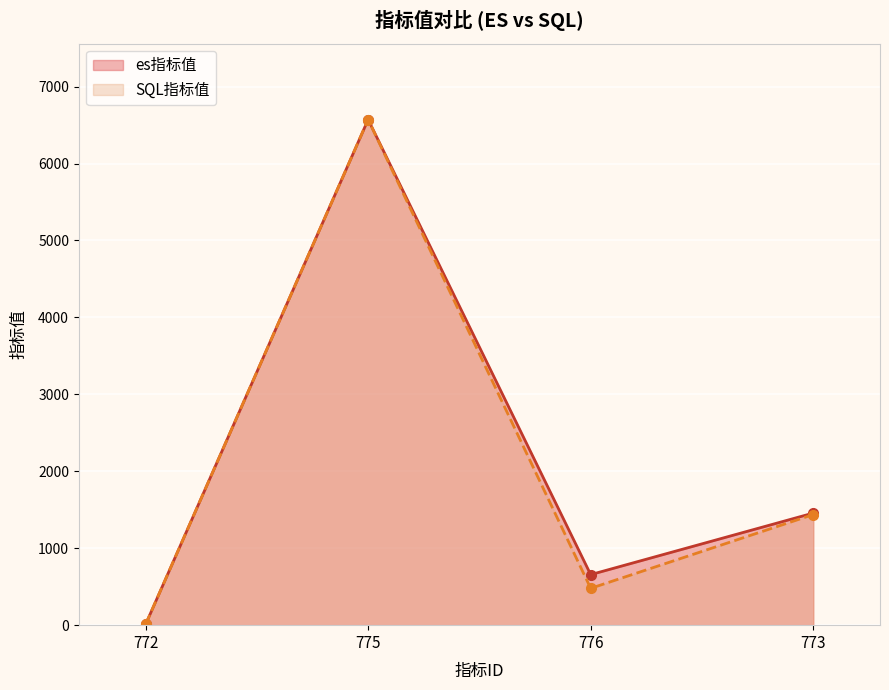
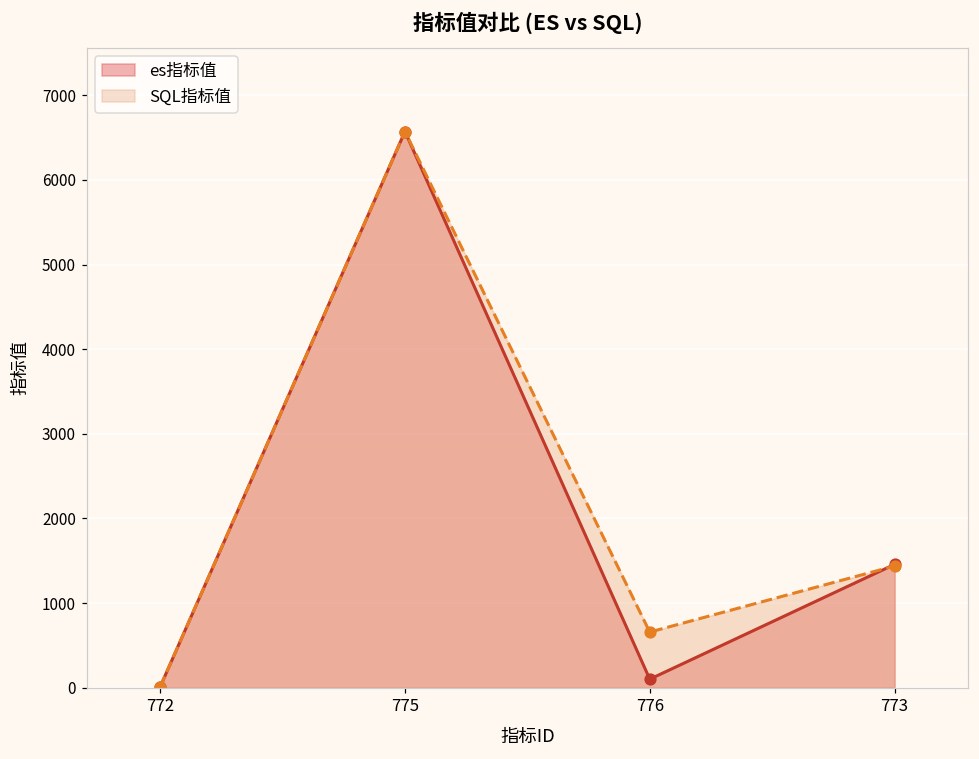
es指标值, 776: 700 -> 100
SQL指标值, 776: 500 -> 700
